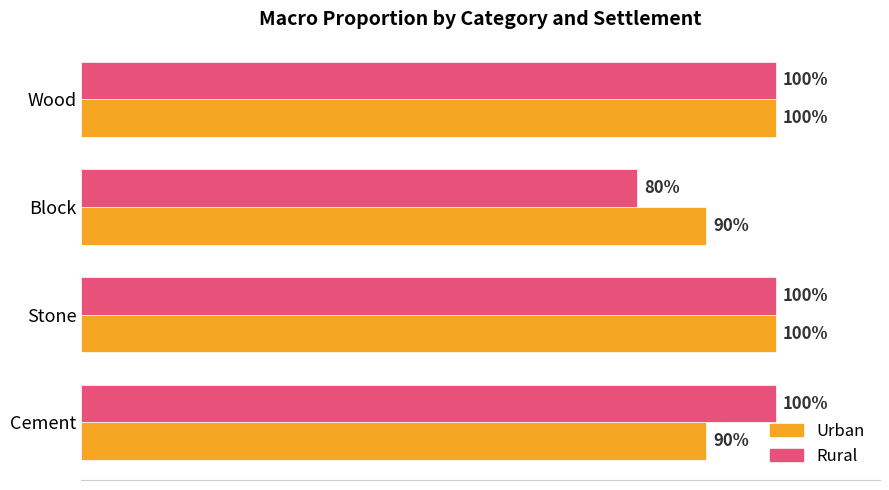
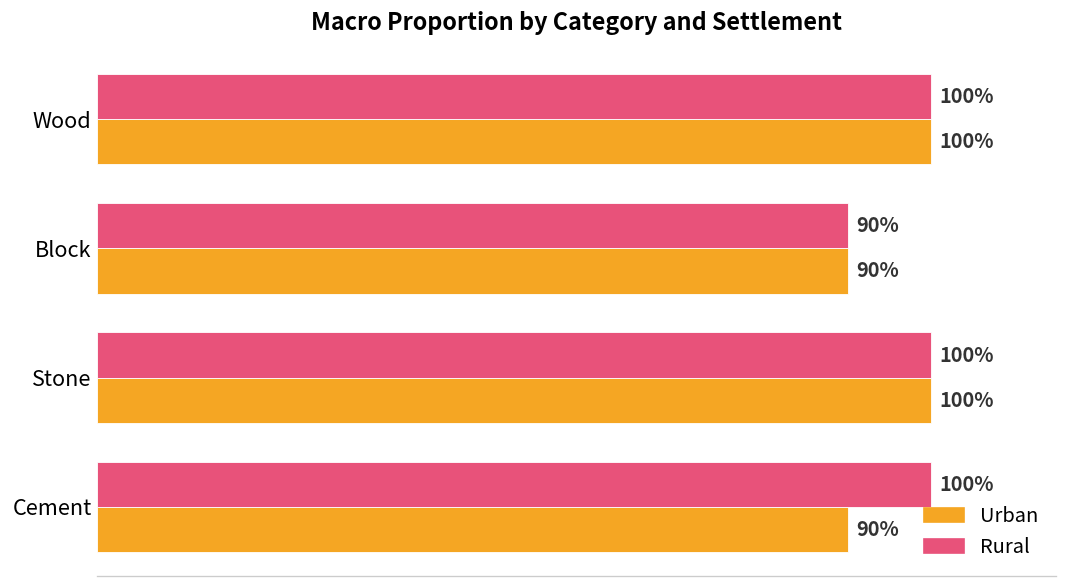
Rural, Block: 80% -> 90%
